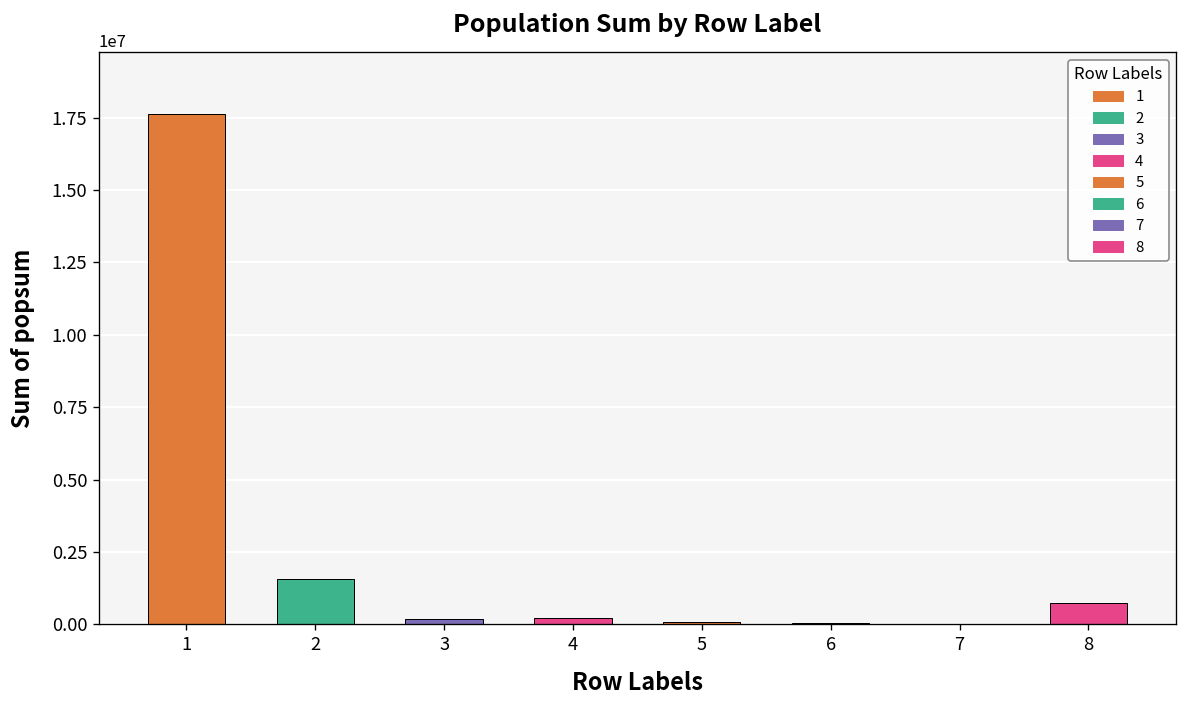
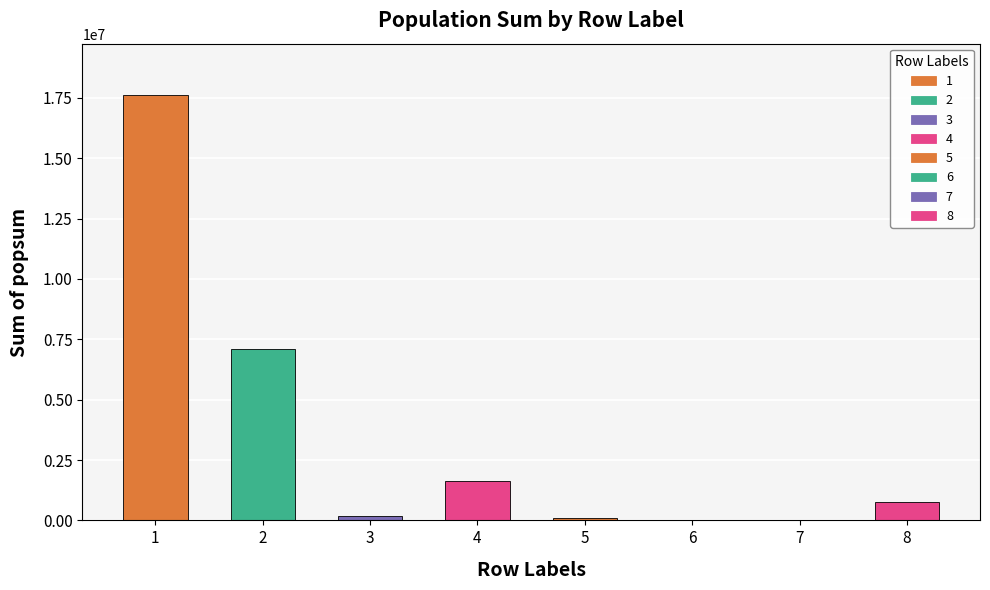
2: 1600000 -> 7100000
4: 200000 -> 1700000
